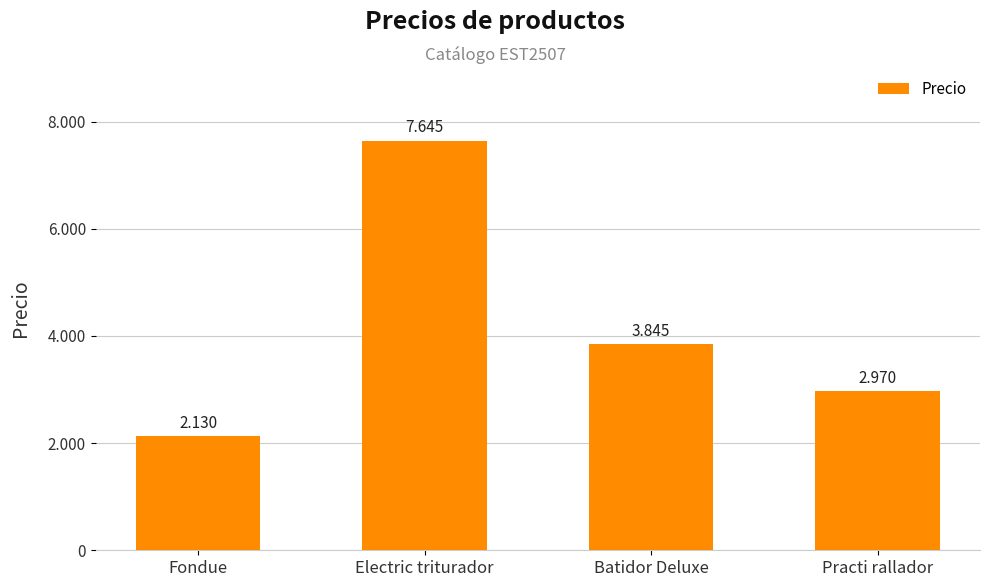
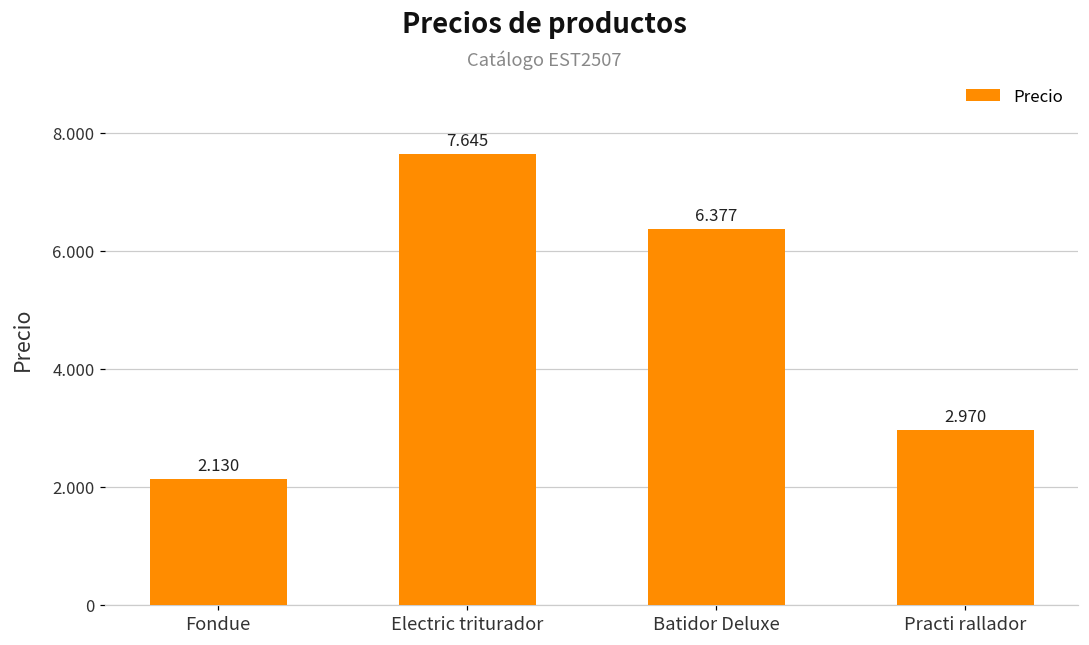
Batidor Deluxe: 3.845 -> 6.377
